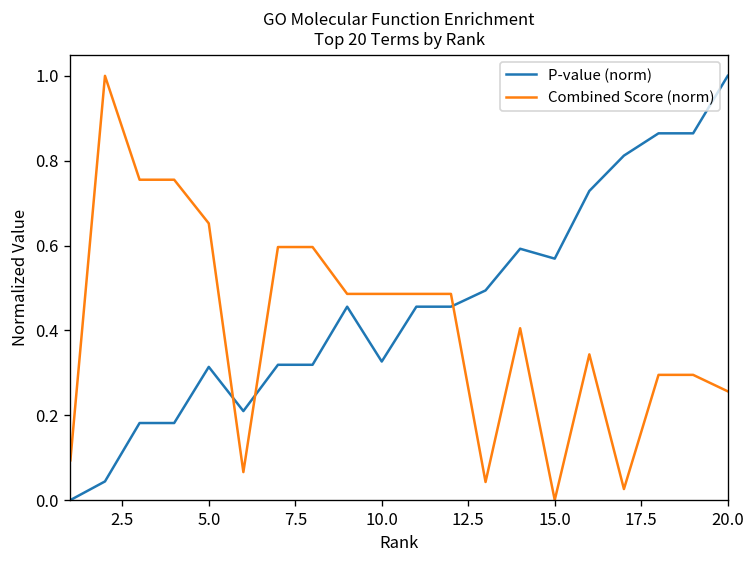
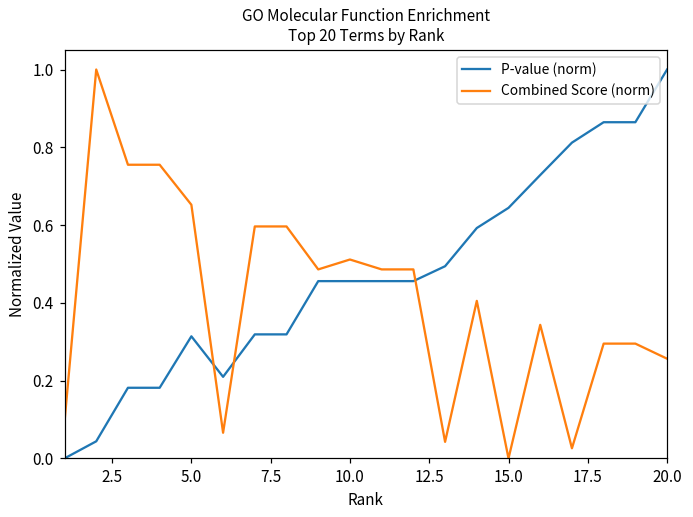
P-value (norm), 10.0: 0.33 -> 0.46
Combined Score (norm), 10.0: 0.49 -> 0.51
P-value (norm), 15.0: 0.57 -> 0.64
